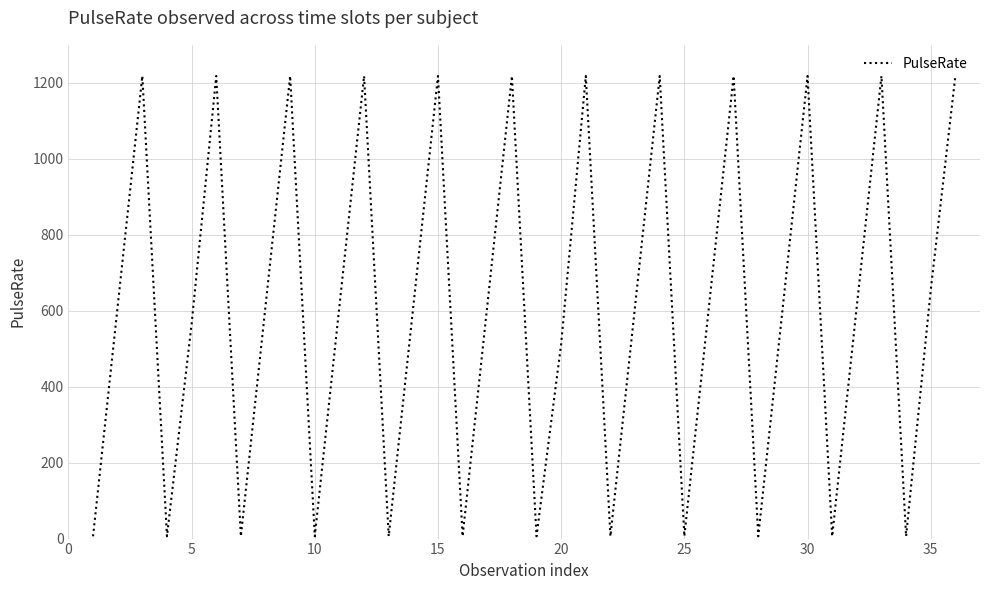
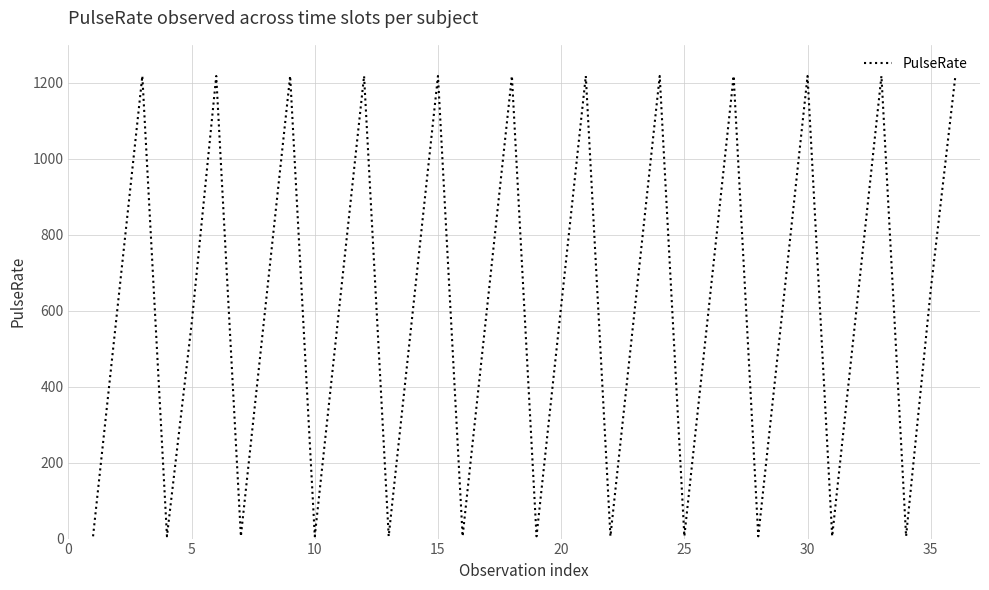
20: 510 -> 610
